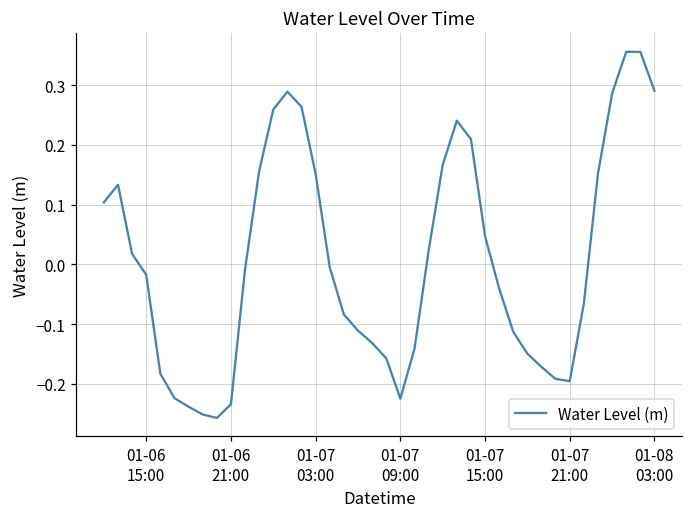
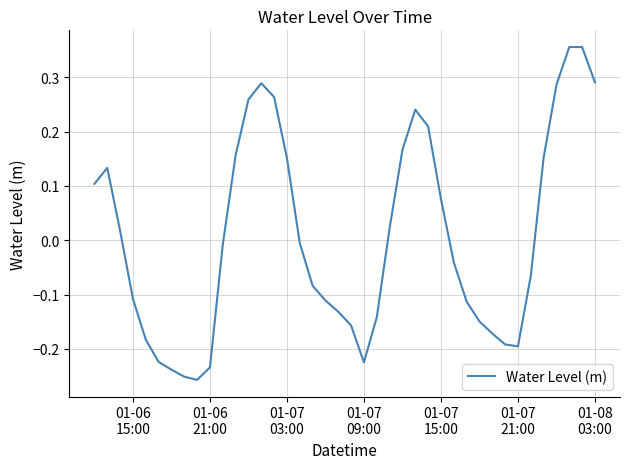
01-06 15:00: -0.02 -> -0.11
01-07 15:00: 0.05 -> 0.08
